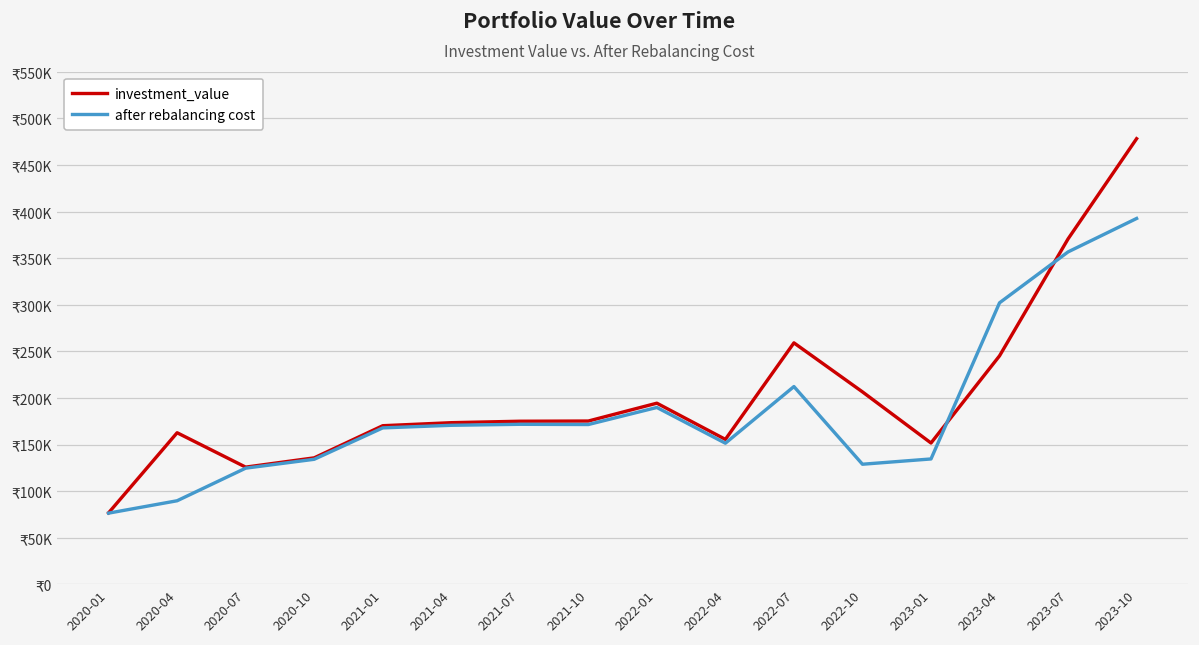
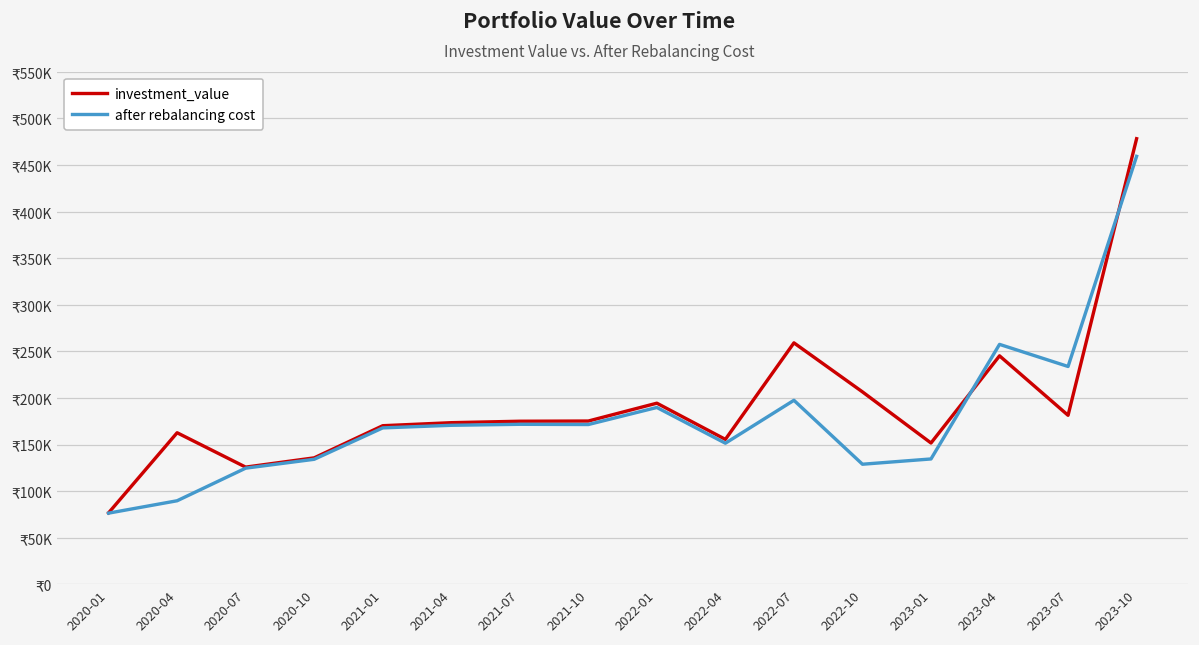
after rebalancing cost, 2022-07: ₹210000 -> ₹200000
after rebalancing cost, 2023-04: ₹300000 -> ₹260000
investment_value, 2023-07: ₹370000 -> ₹180000
after rebalancing cost, 2023-07: ₹360000 -> ₹230000
after rebalancing cost, 2023-10: ₹390000 -> ₹460000
